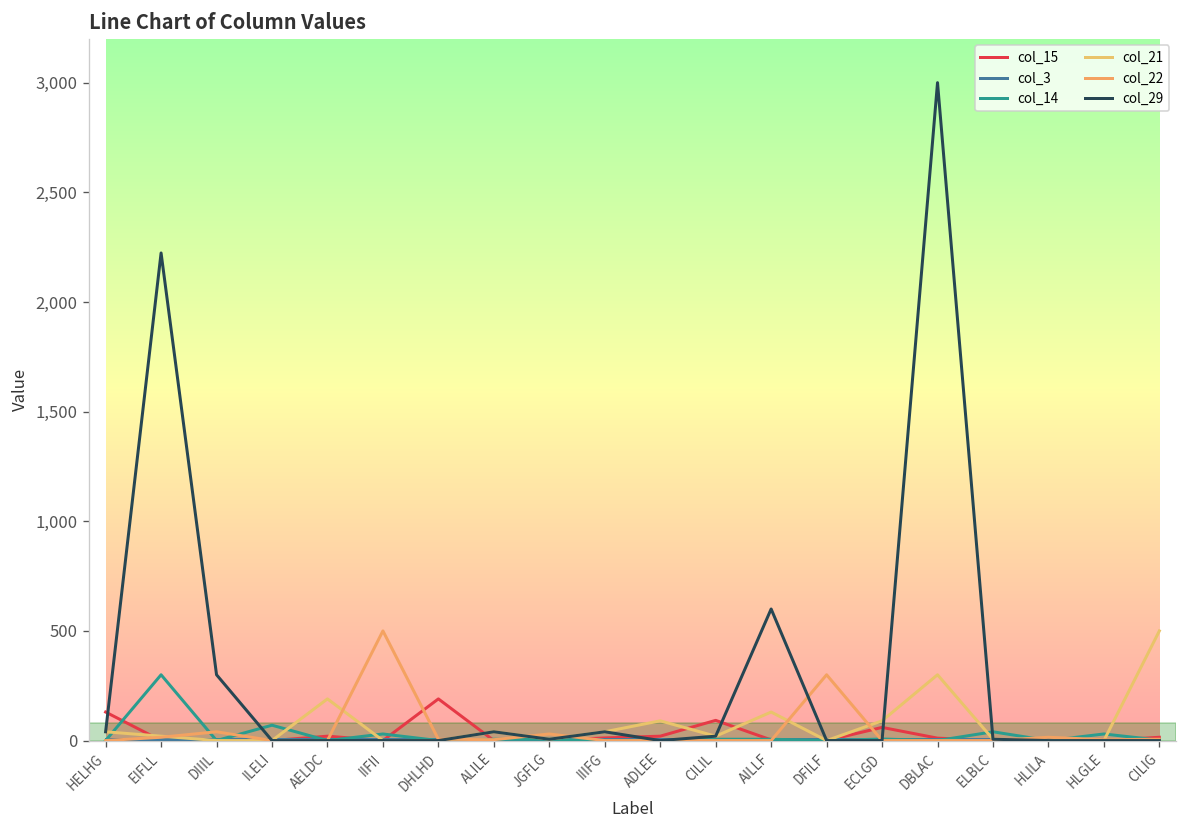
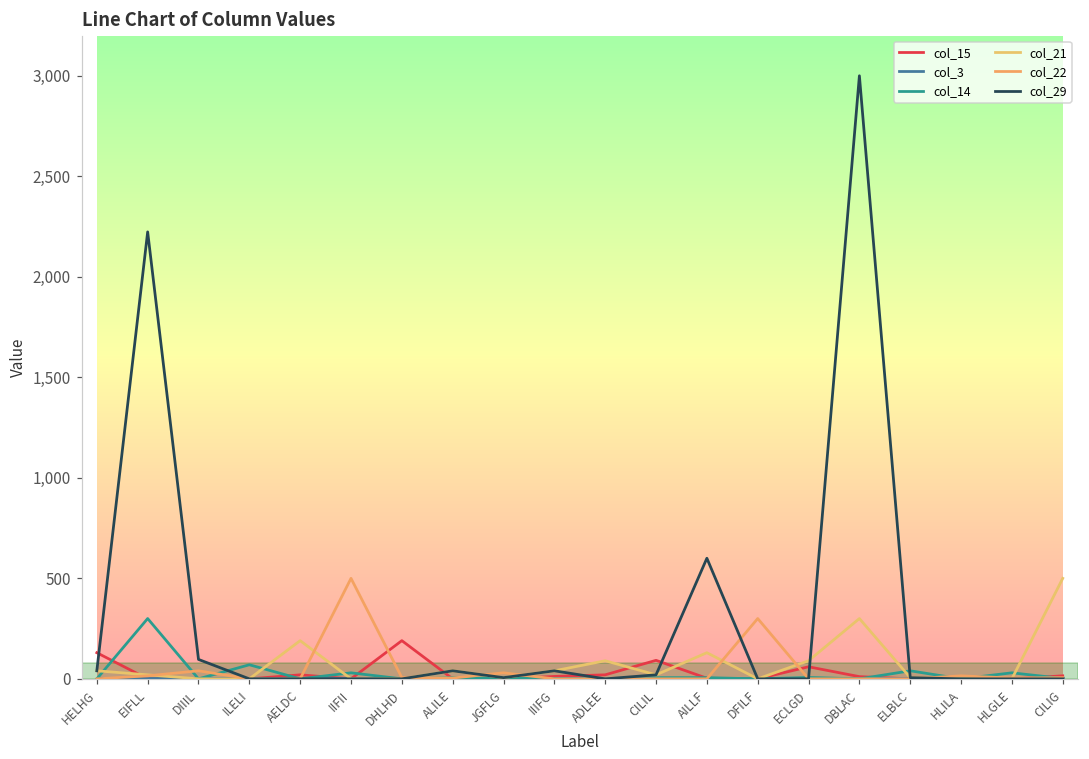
col_29, DIIIL: 300 -> 100
